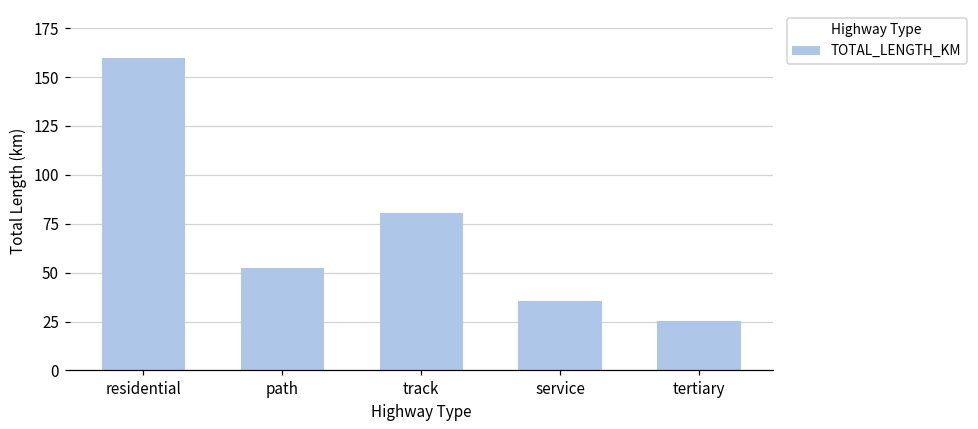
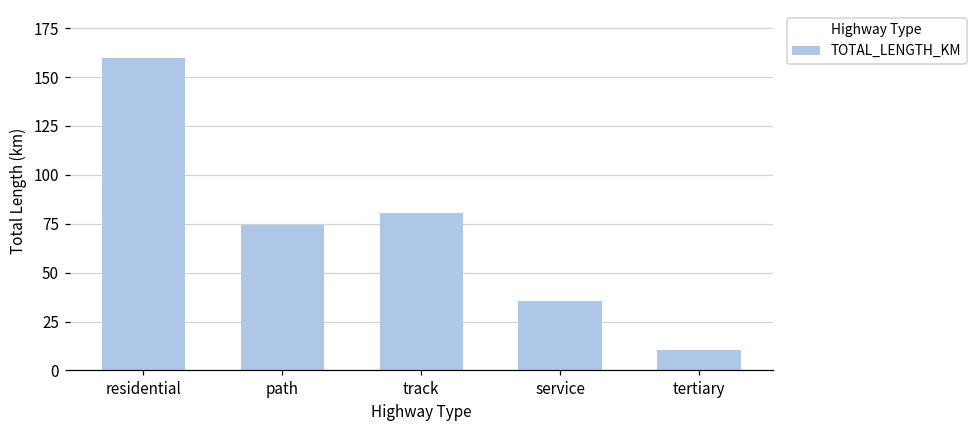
path: 52 -> 74
tertiary: 25 -> 10
